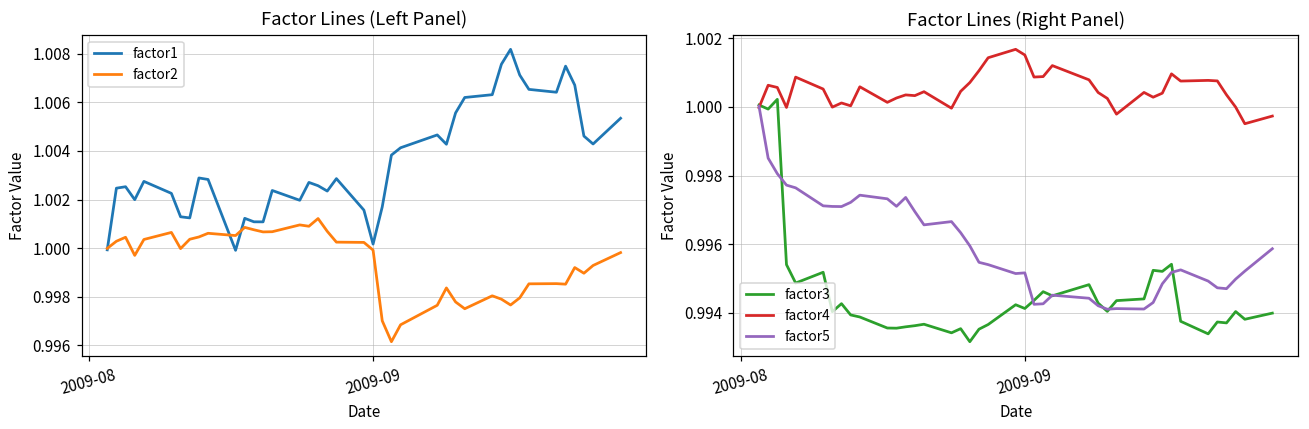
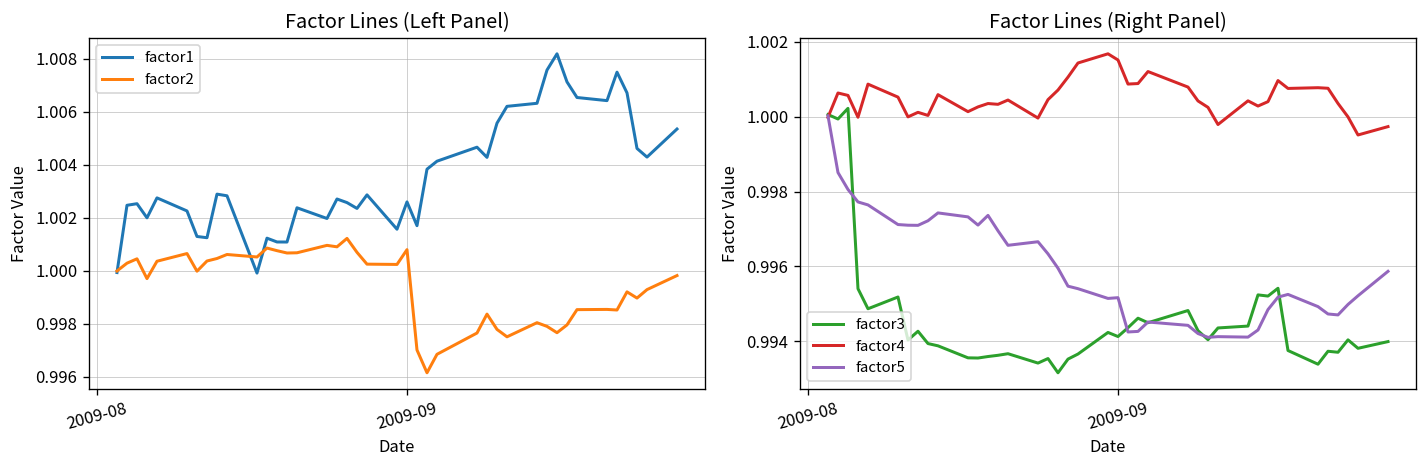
Factor Lines (Left Panel), factor1, 2009-09: 1.0002 -> 1.0026
Factor Lines (Left Panel), factor2, 2009-09: 0.9999 -> 1.0008
